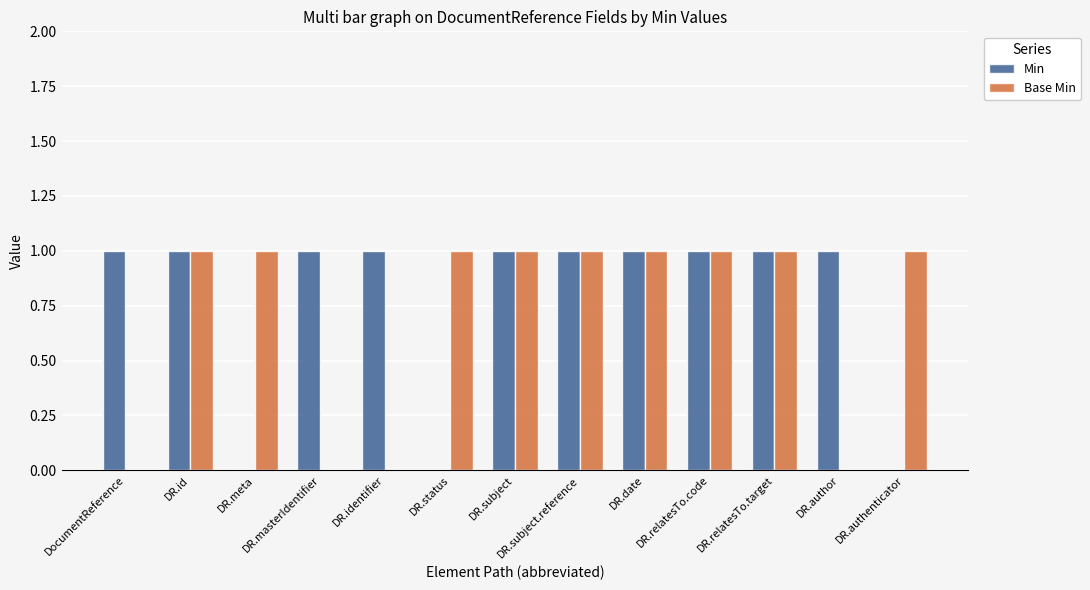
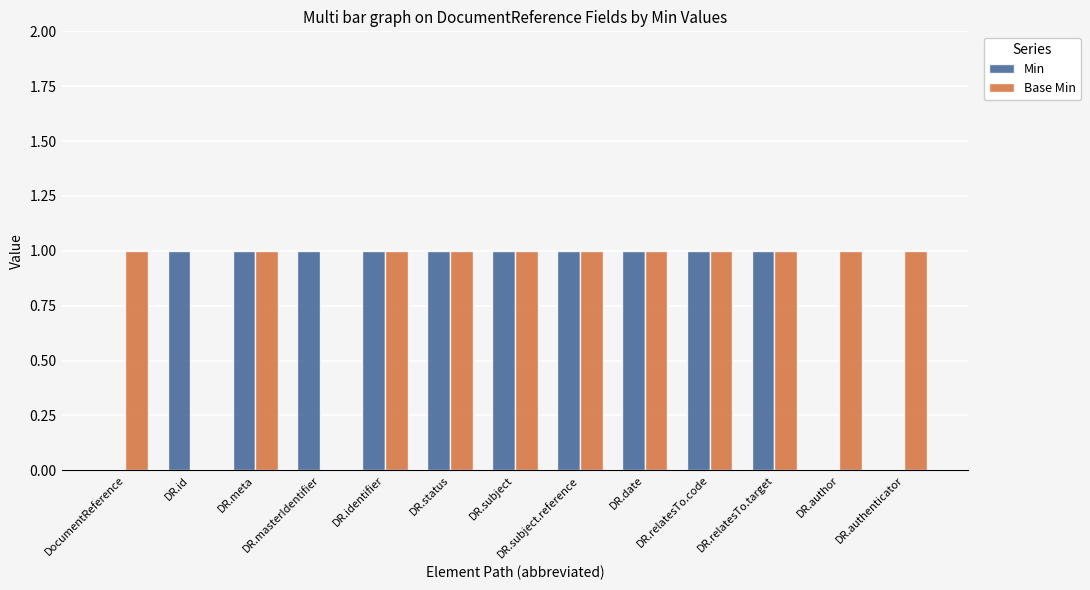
Min, DocumentReference: 1 -> 0
Base Min, DocumentReference: 0 -> 1
Base Min, DR.id: 1 -> 0
Min, DR.meta: 0 -> 1
Base Min, DR.identifier: 0 -> 1
Min, DR.status: 0 -> 1
Min, DR.author: 1 -> 0
Base Min, DR.author: 0 -> 1
